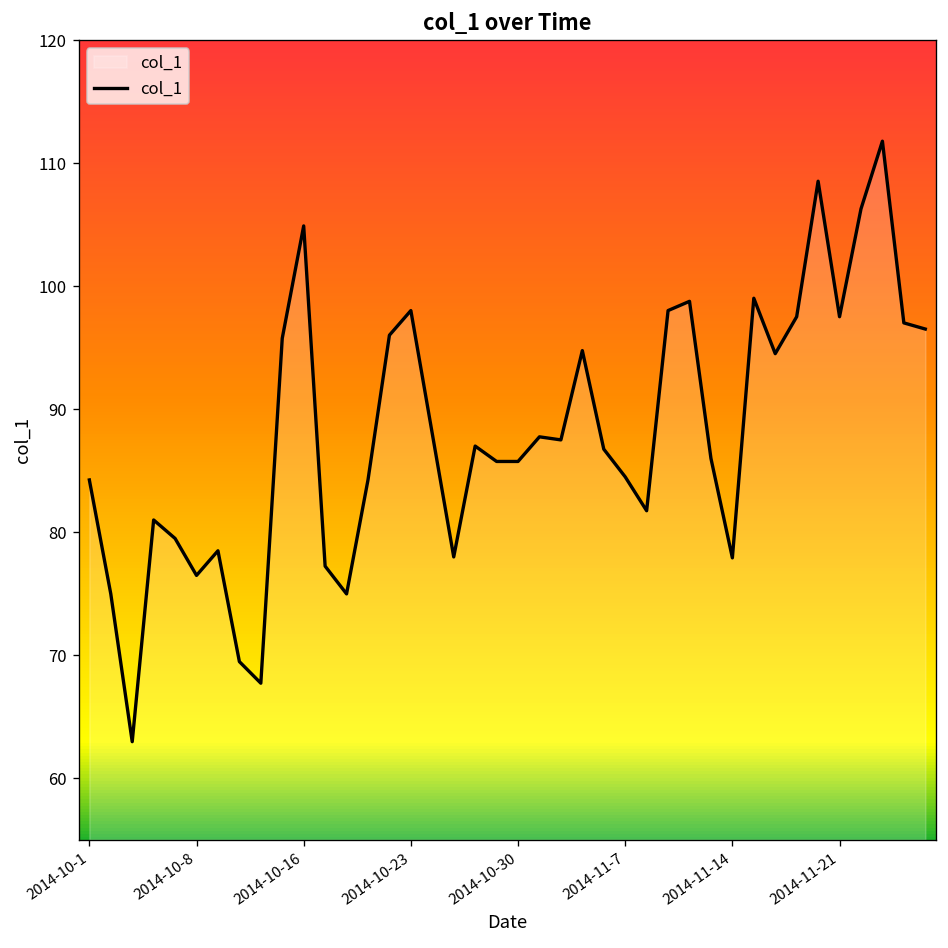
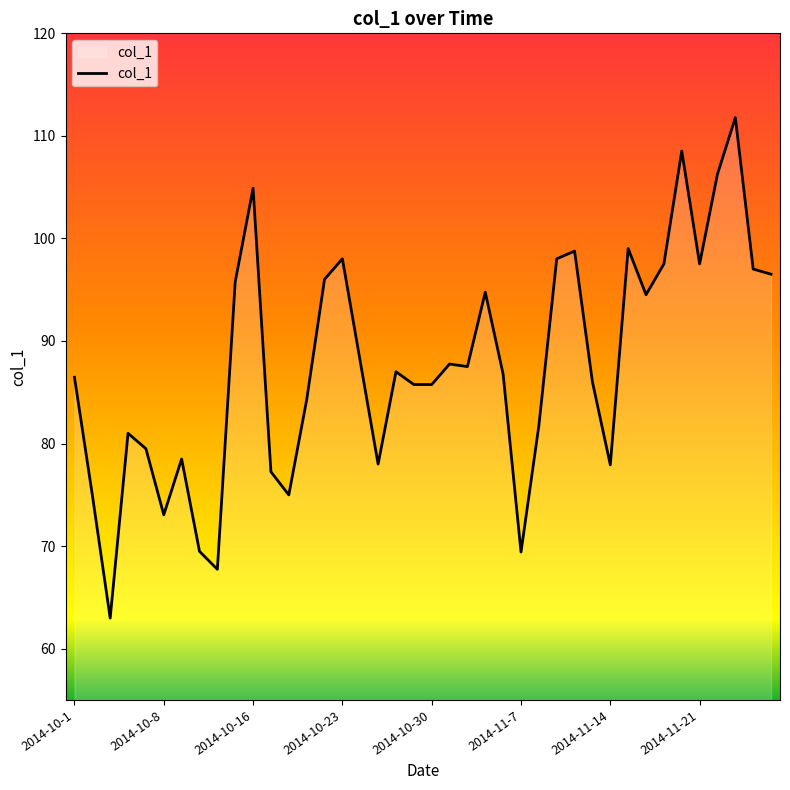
2014-10-1: 84.3 -> 86.5
2014-10-8: 76.5 -> 73.1
2014-11-7: 84.5 -> 69.4
